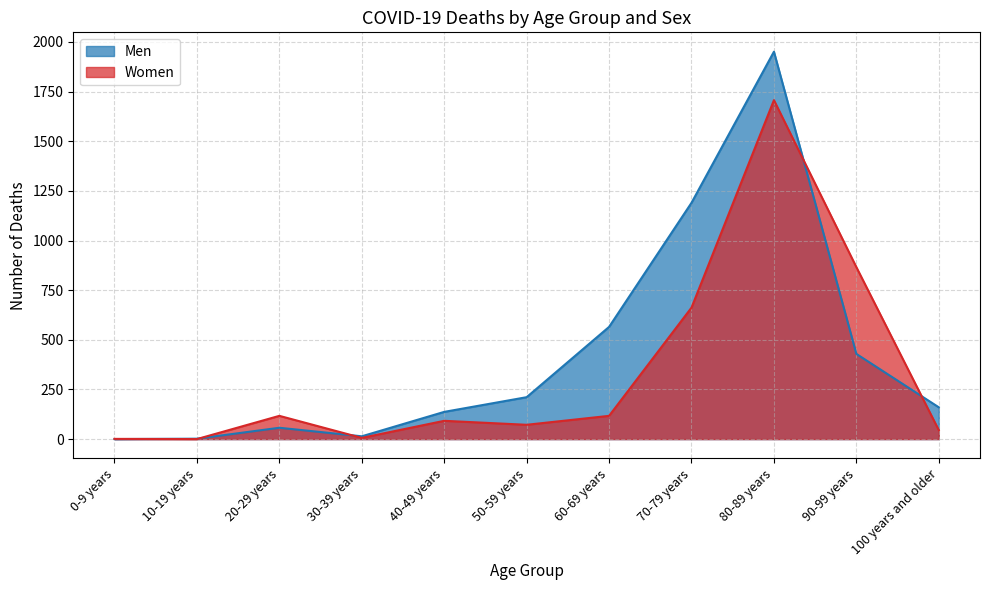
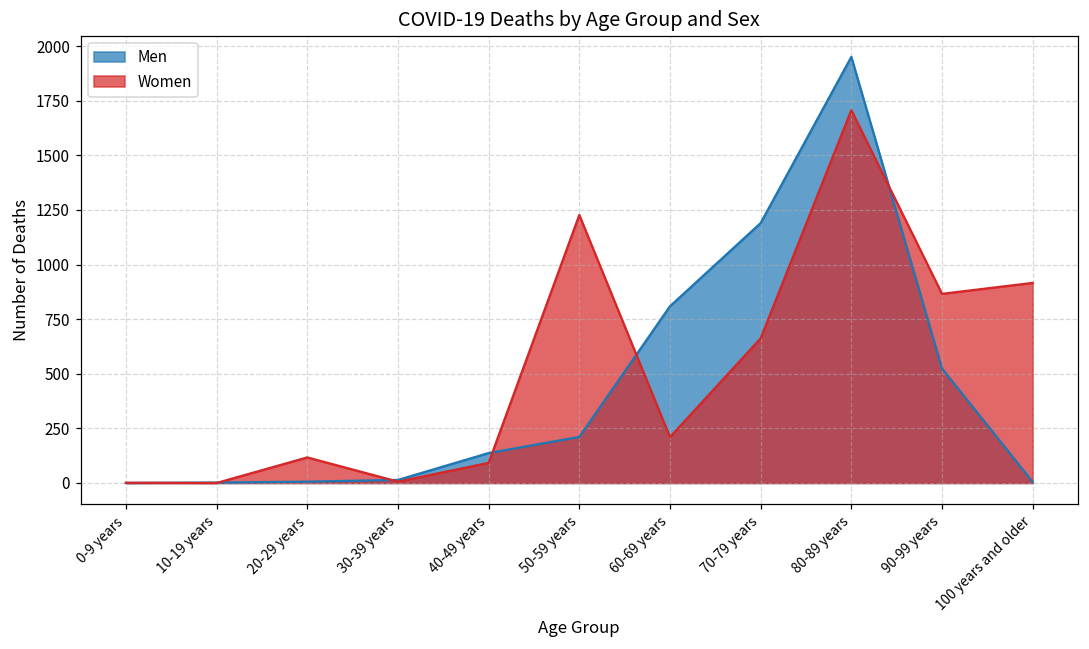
Men, 20-29 years: 60 -> 10
Women, 50-59 years: 70 -> 1230
Men, 60-69 years: 570 -> 810
Women, 60-69 years: 120 -> 210
Men, 90-99 years: 430 -> 520
Men, 100 years and older: 160 -> 10
Women, 100 years and older: 50 -> 920
